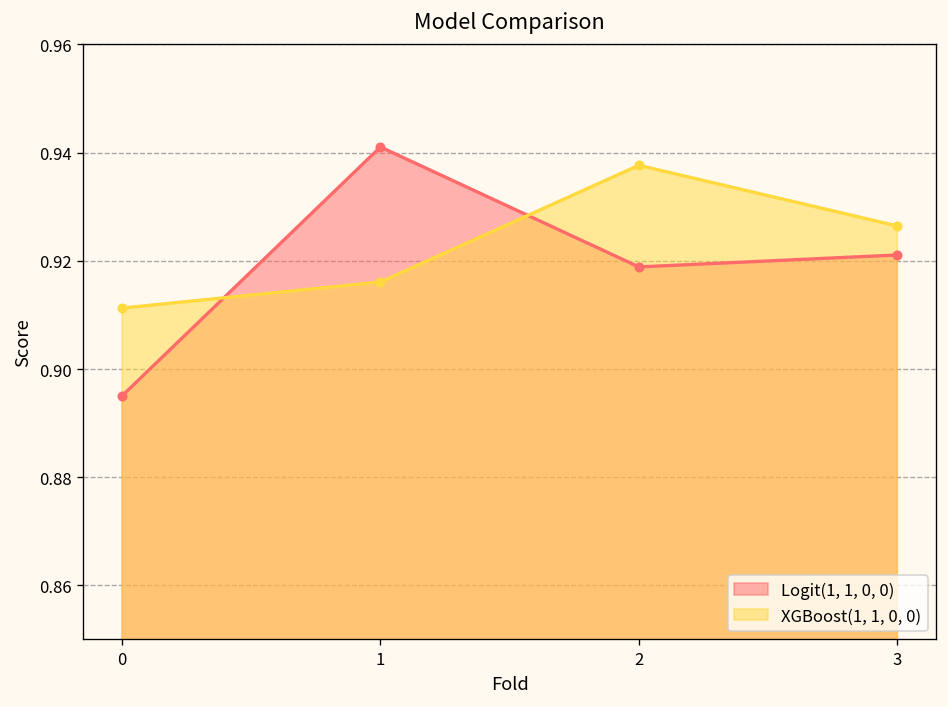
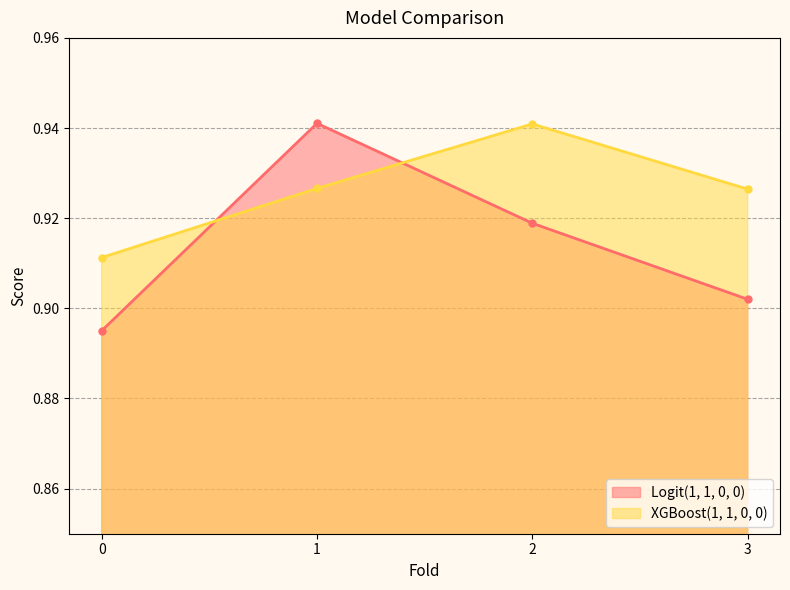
XGBoost(1, 1, 0, 0), 1: 0.916 -> 0.927
XGBoost(1, 1, 0, 0), 2: 0.938 -> 0.941
Logit(1, 1, 0, 0), 3: 0.921 -> 0.902
